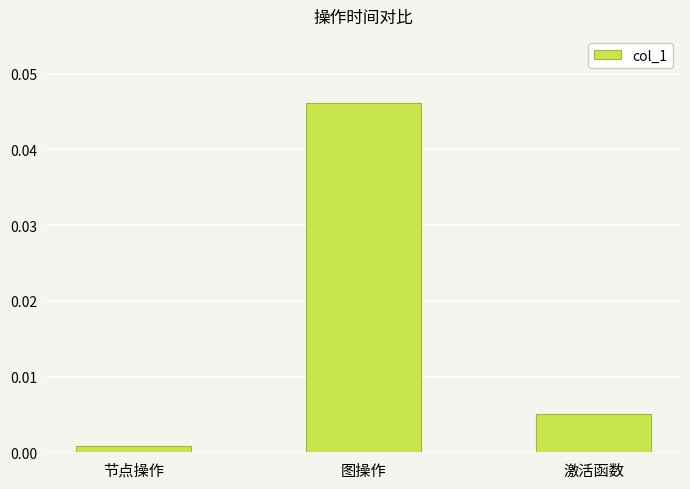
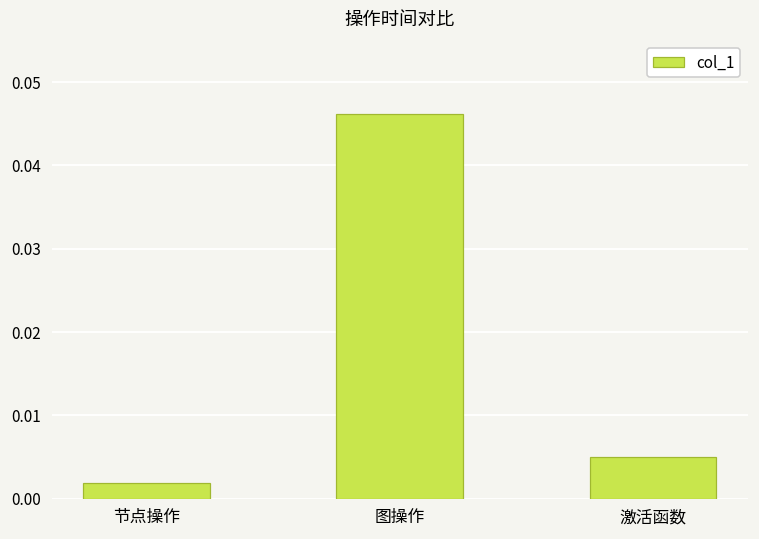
节点操作: 0.001 -> 0.002
